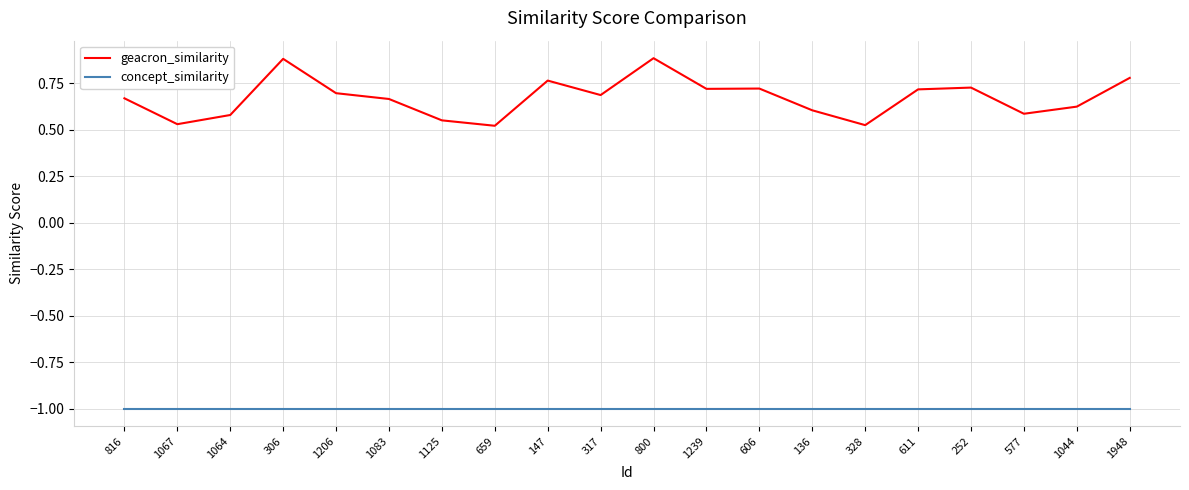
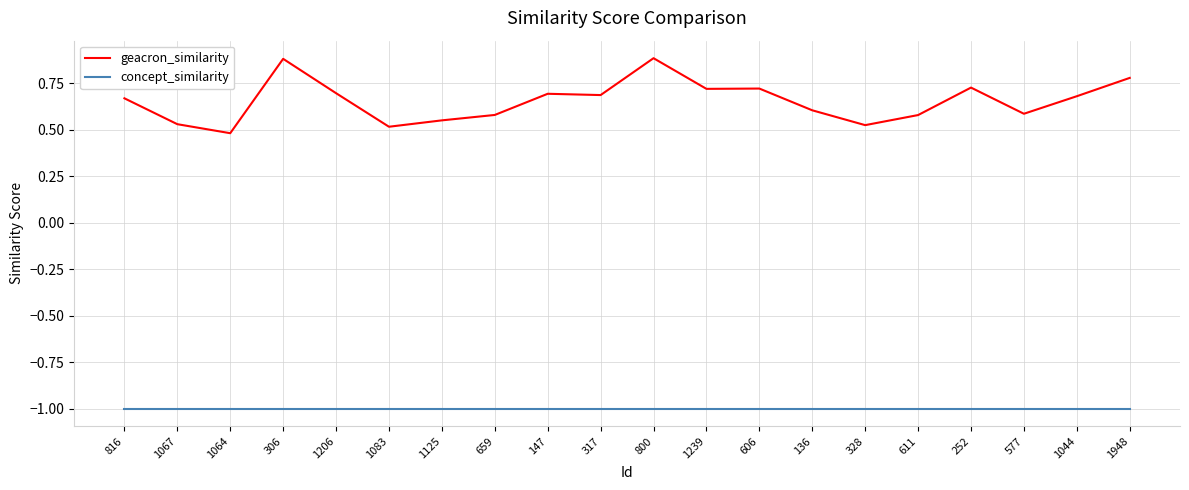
geacron_similarity, 1064: 0.58 -> 0.48
geacron_similarity, 1083: 0.67 -> 0.52
geacron_similarity, 659: 0.52 -> 0.58
geacron_similarity, 147: 0.77 -> 0.69
geacron_similarity, 611: 0.72 -> 0.58
geacron_similarity, 1044: 0.62 -> 0.68
